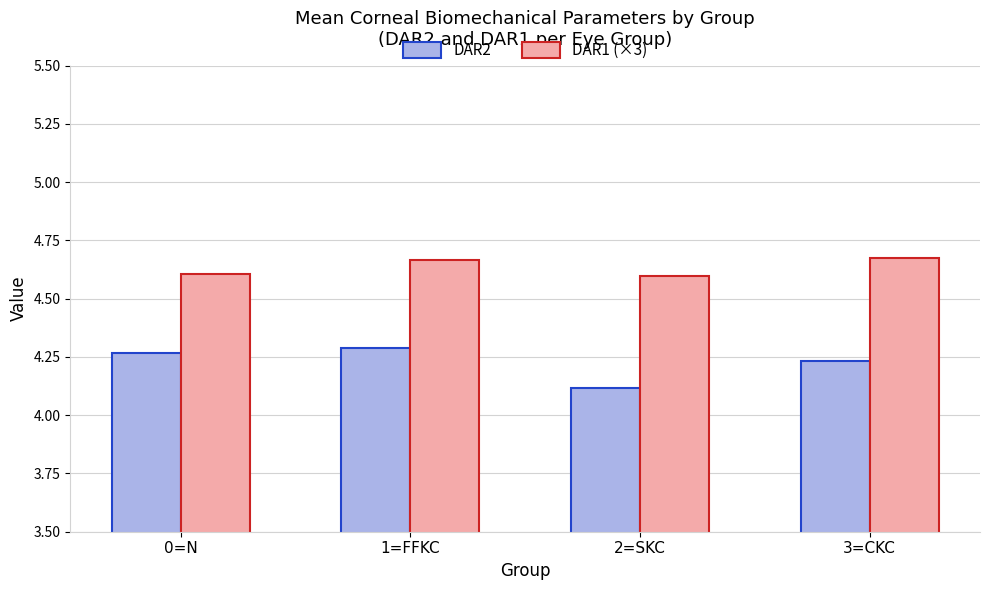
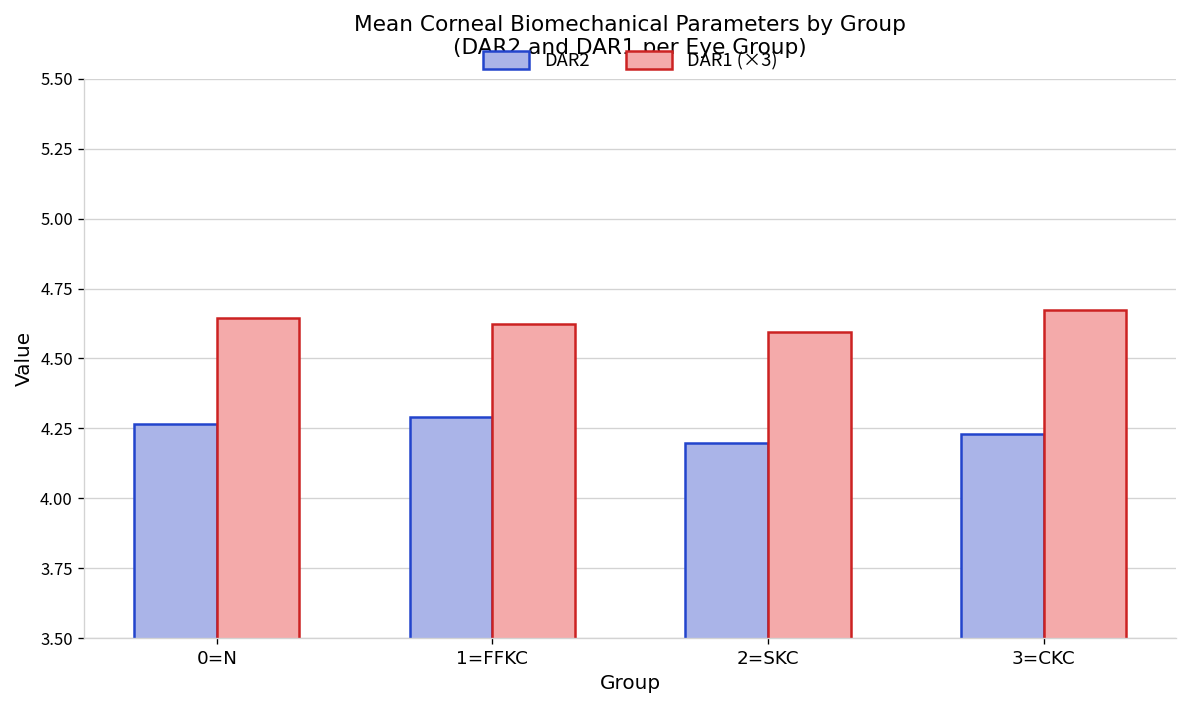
DAR1 (×3), 0=N: 4.60 -> 4.64
DAR1 (×3), 1=FFKC: 4.67 -> 4.62
DAR2, 2=SKC: 4.12 -> 4.20
